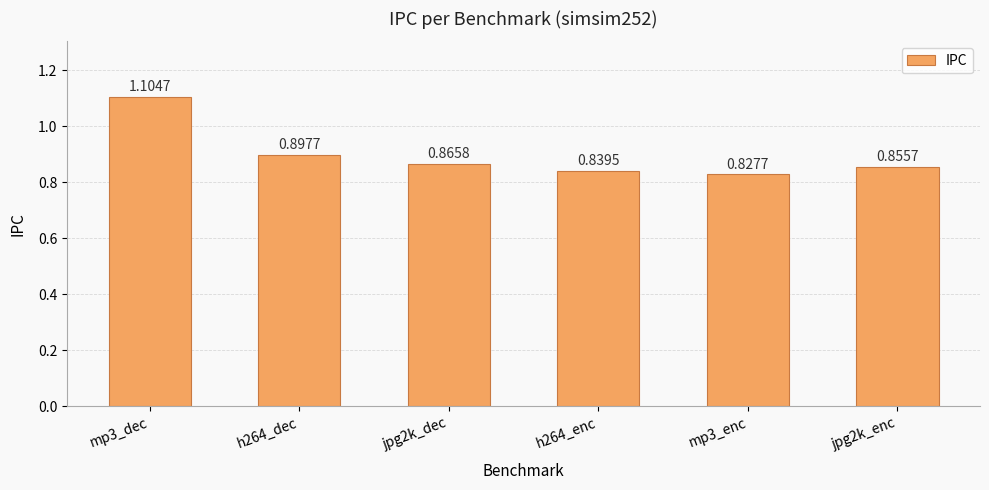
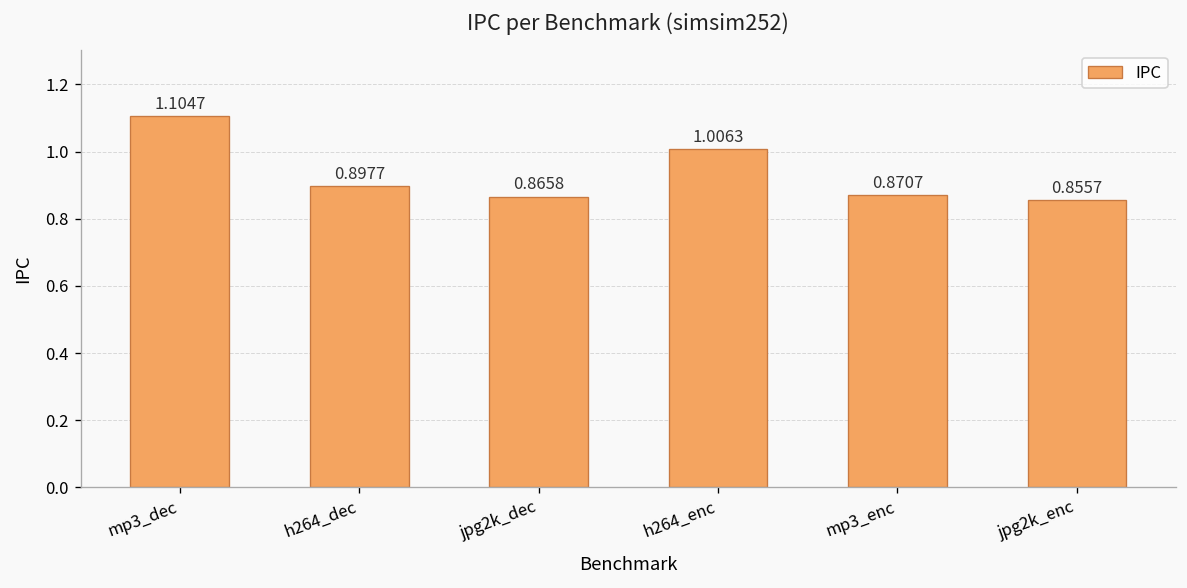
h264_enc: 0.8395 -> 1.0063
mp3_enc: 0.8277 -> 0.8707
